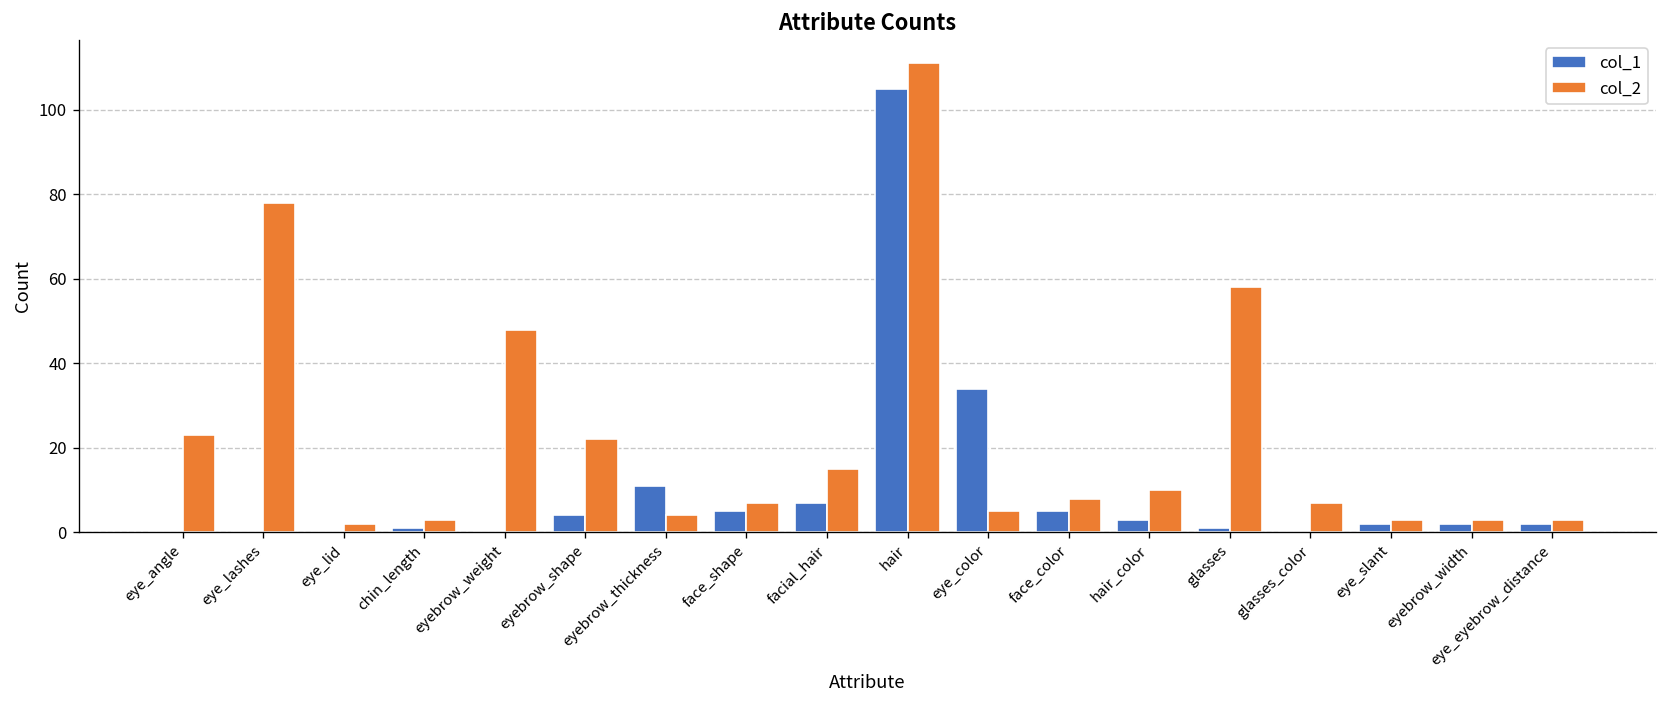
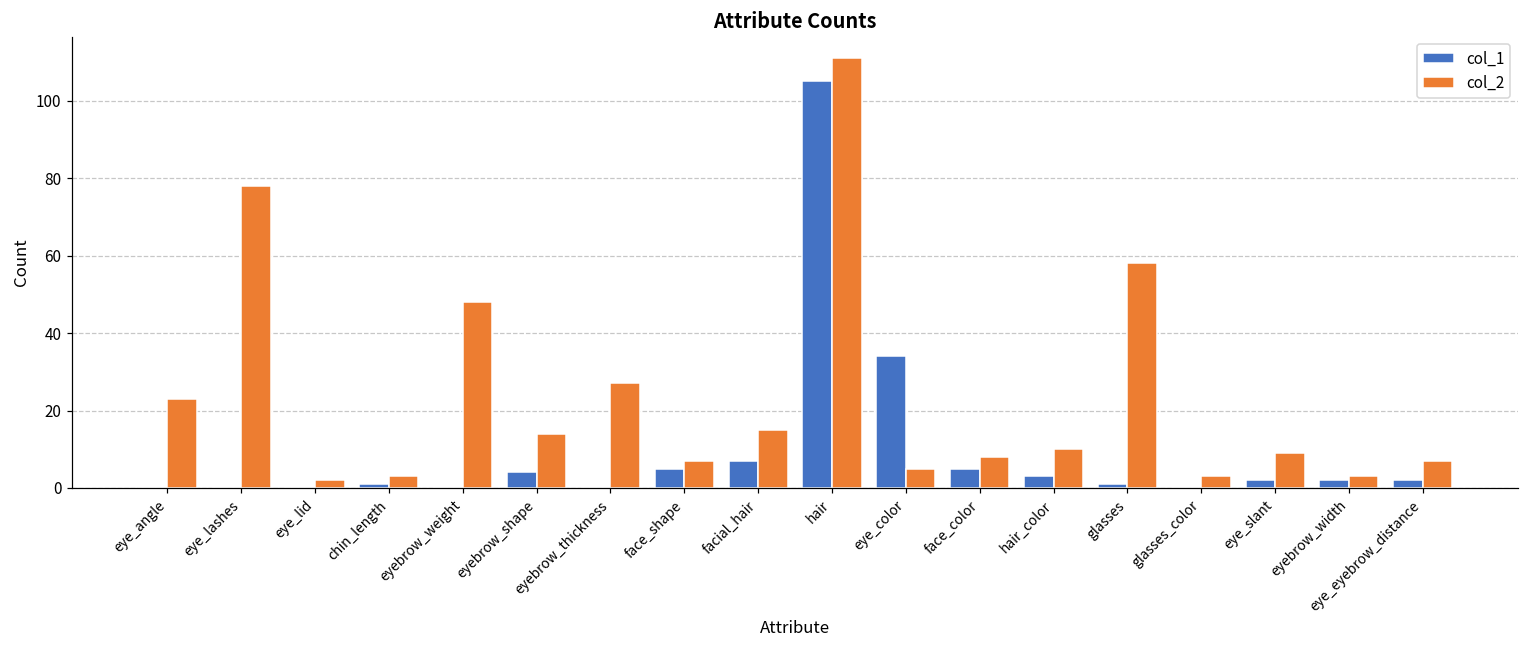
col_2, eyebrow_shape: 22 -> 14
col_1, eyebrow_thickness: 11 -> 0
col_2, eyebrow_thickness: 4 -> 27
col_2, glasses_color: 7 -> 3
col_2, eye_slant: 3 -> 9
col_2, eye_eyebrow_distance: 3 -> 7
